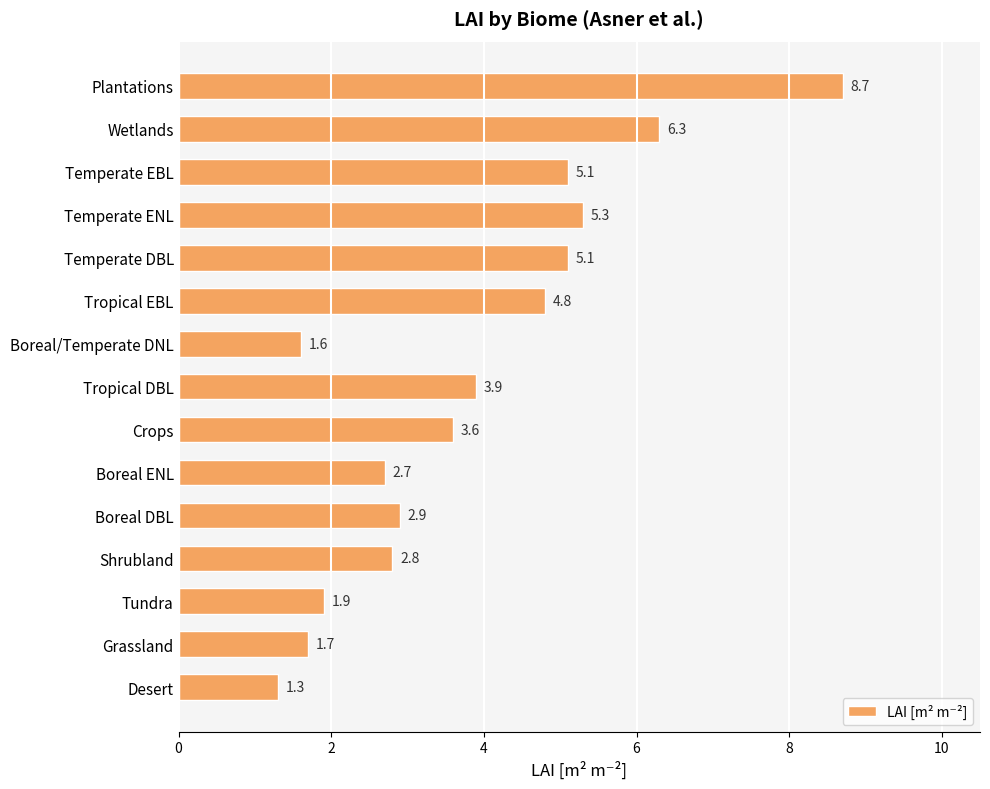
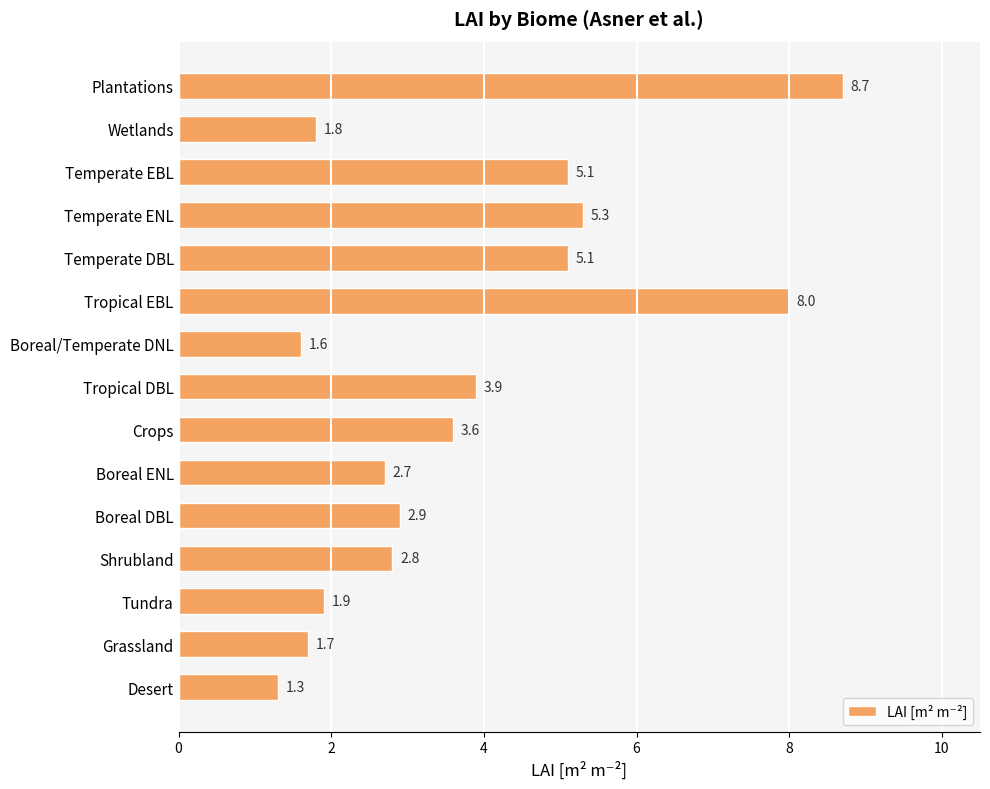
Wetlands: 6.3 -> 1.8
Tropical EBL: 4.8 -> 8.0
